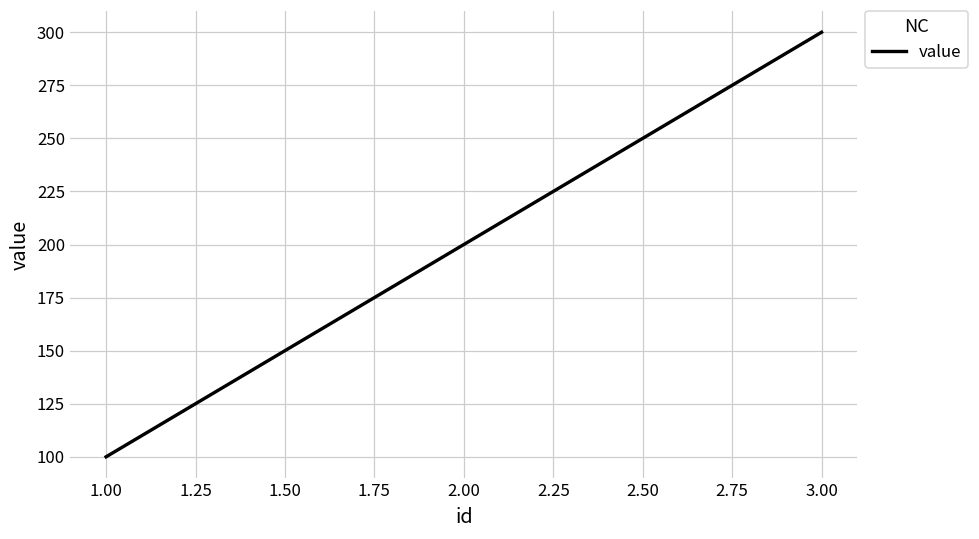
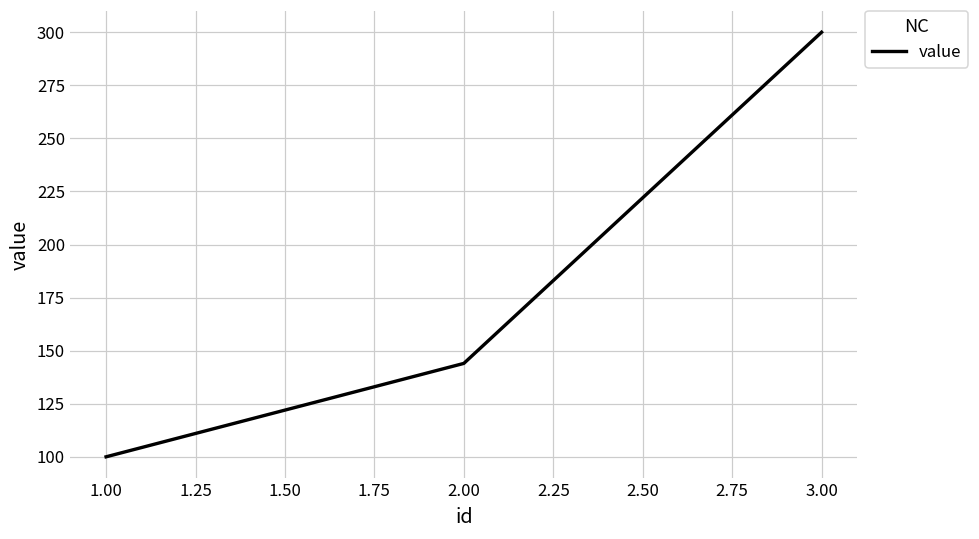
2.00: 200 -> 144
